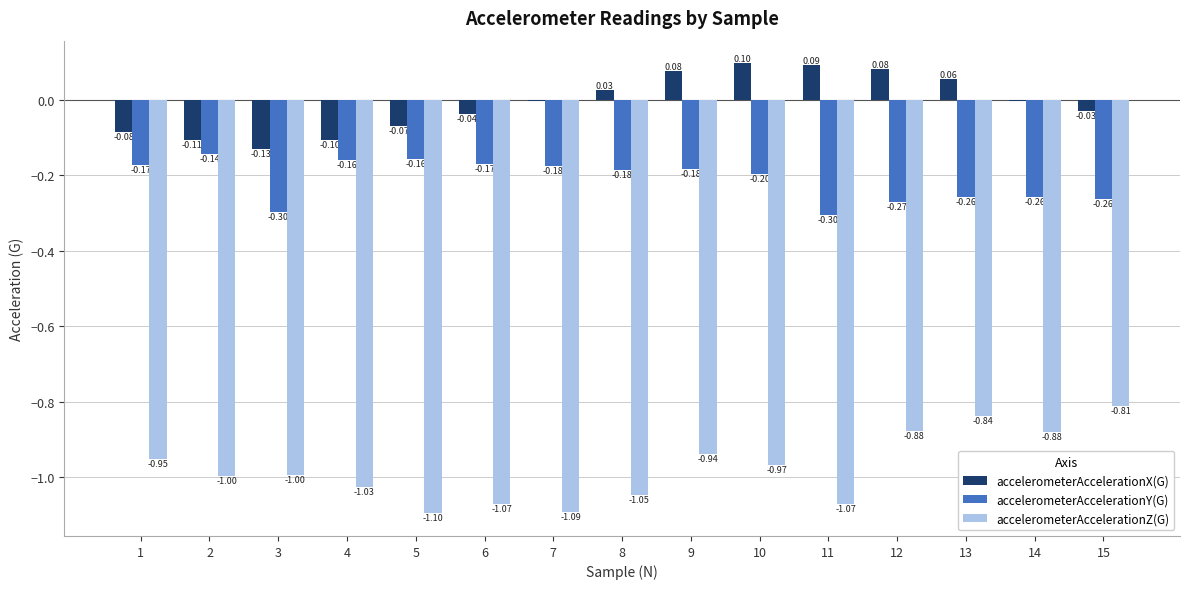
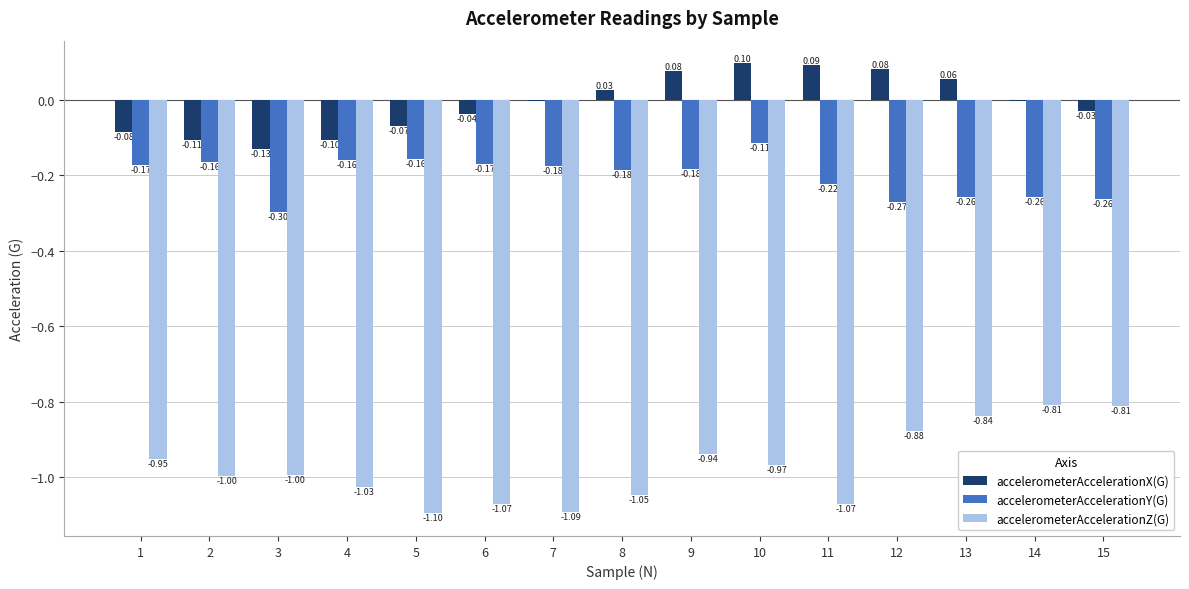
accelerometerAccelerationY(G), 2: -0.14 -> -0.16
accelerometerAccelerationY(G), 10: -0.20 -> -0.11
accelerometerAccelerationY(G), 11: -0.30 -> -0.22
accelerometerAccelerationZ(G), 14: -0.88 -> -0.81
